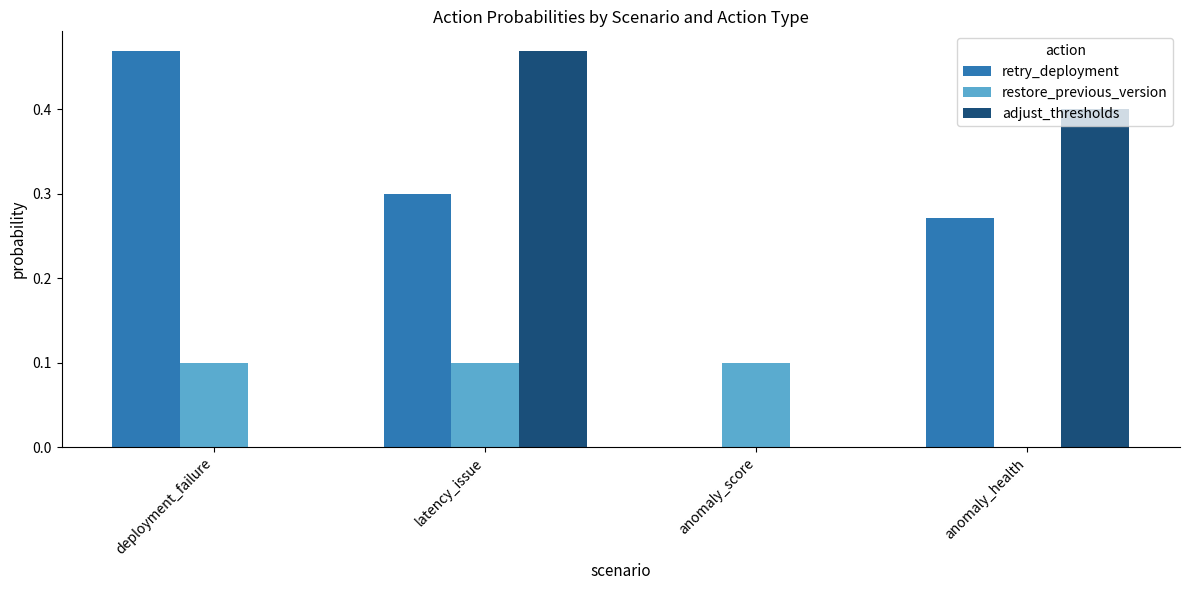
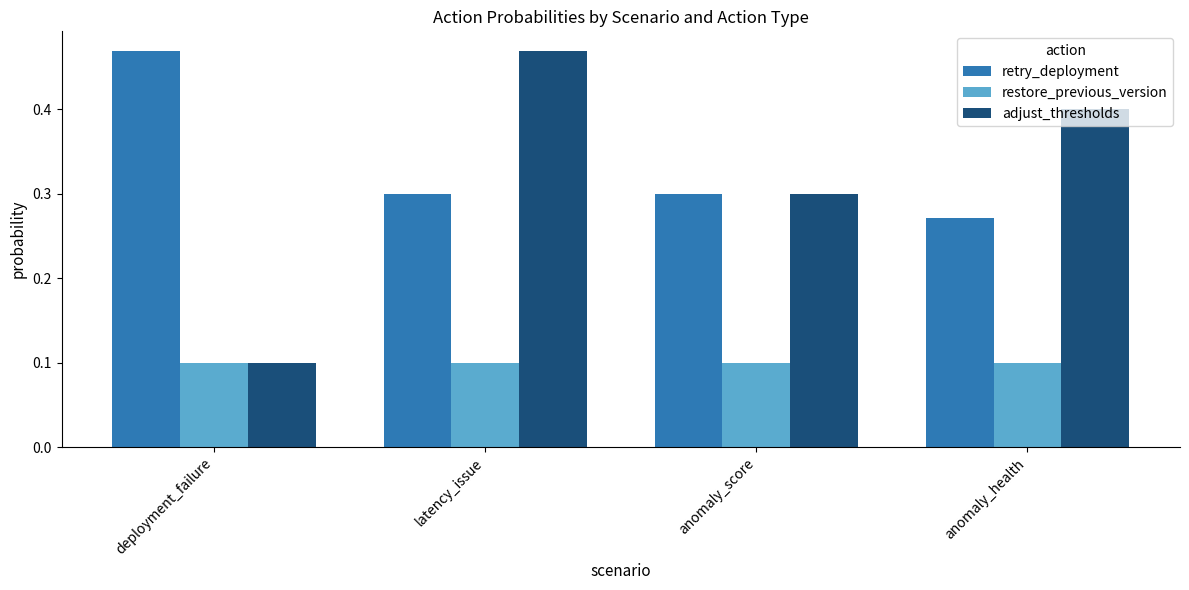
adjust_thresholds, deployment_failure: 0.0 -> 0.1
retry_deployment, anomaly_score: 0.0 -> 0.3
adjust_thresholds, anomaly_score: 0.0 -> 0.3
restore_previous_version, anomaly_health: 0.0 -> 0.1
